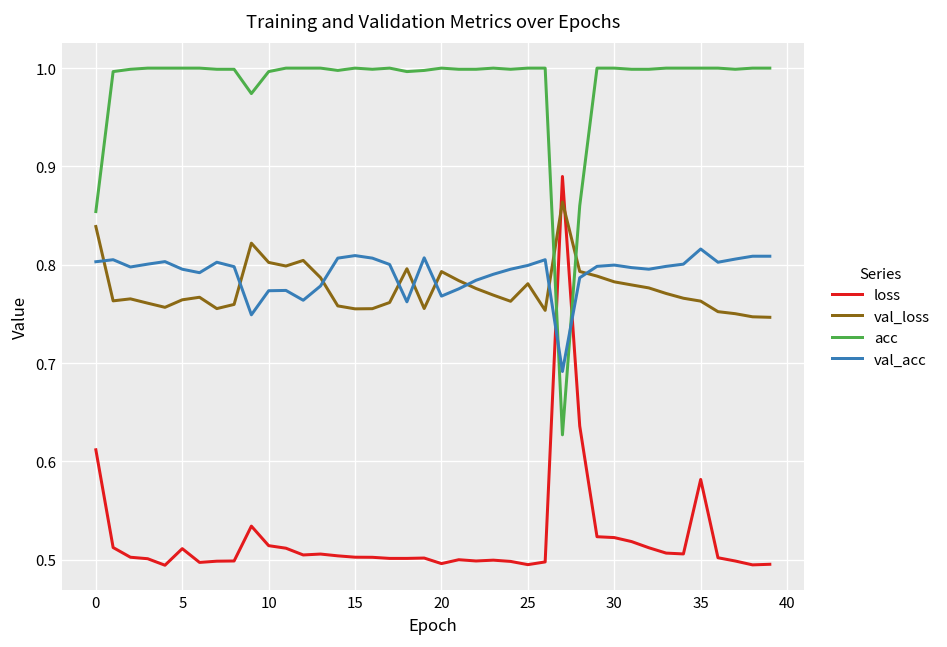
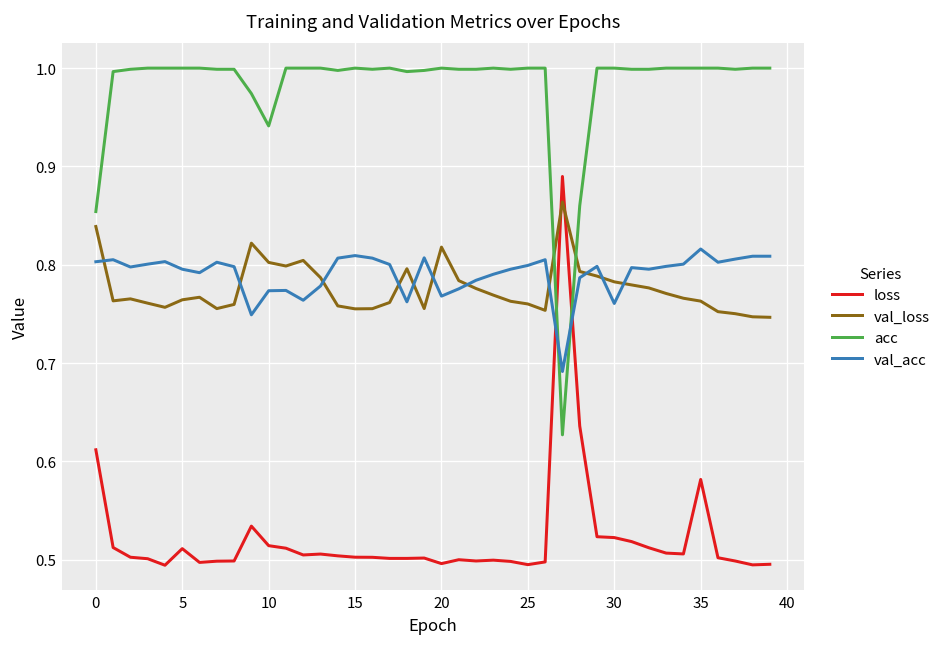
acc, 10: 1.00 -> 0.94
val_loss, 20: 0.79 -> 0.82
val_loss, 25: 0.78 -> 0.76
val_acc, 30: 0.80 -> 0.76
